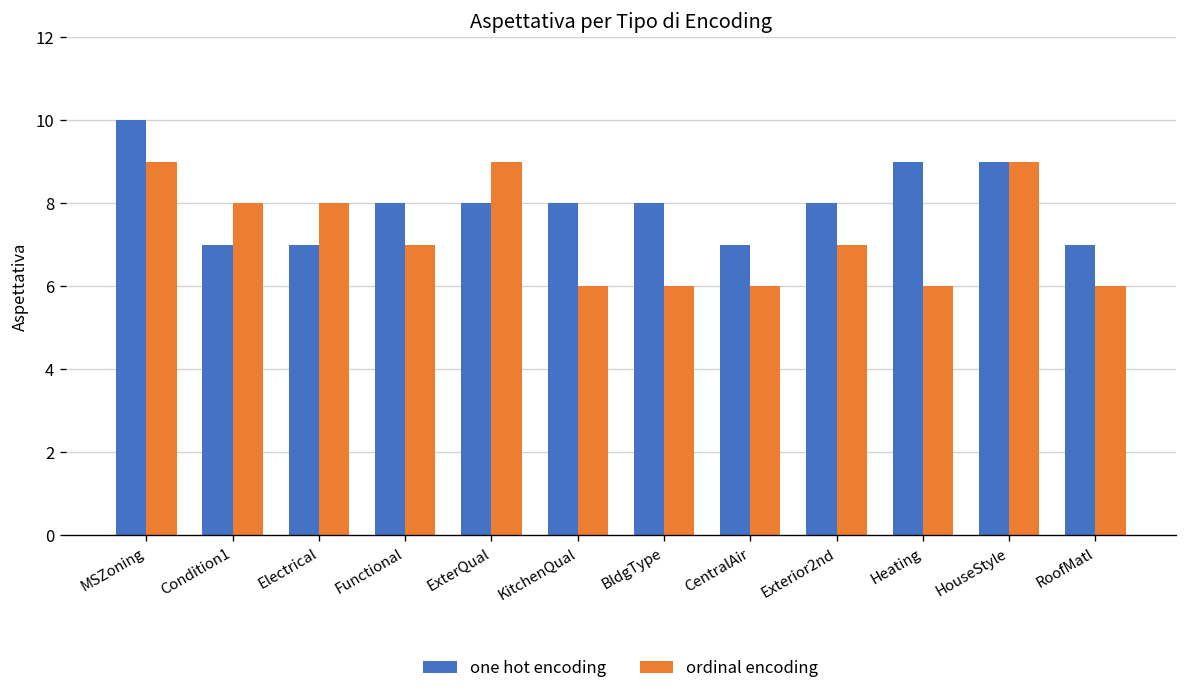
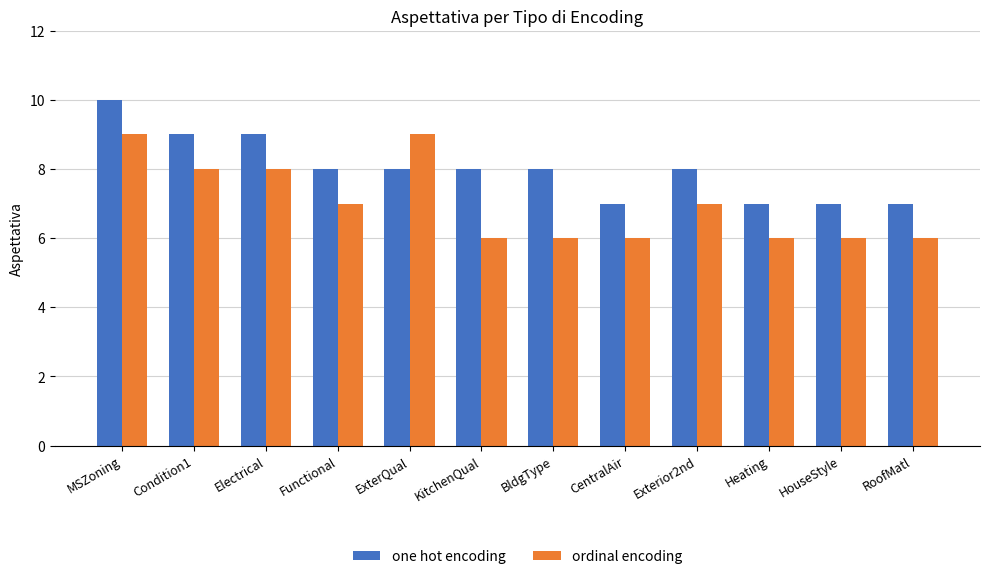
one hot encoding, Condition1: 7 -> 9
one hot encoding, Electrical: 7 -> 9
one hot encoding, Heating: 9 -> 7
one hot encoding, HouseStyle: 9 -> 7
ordinal encoding, HouseStyle: 9 -> 6
